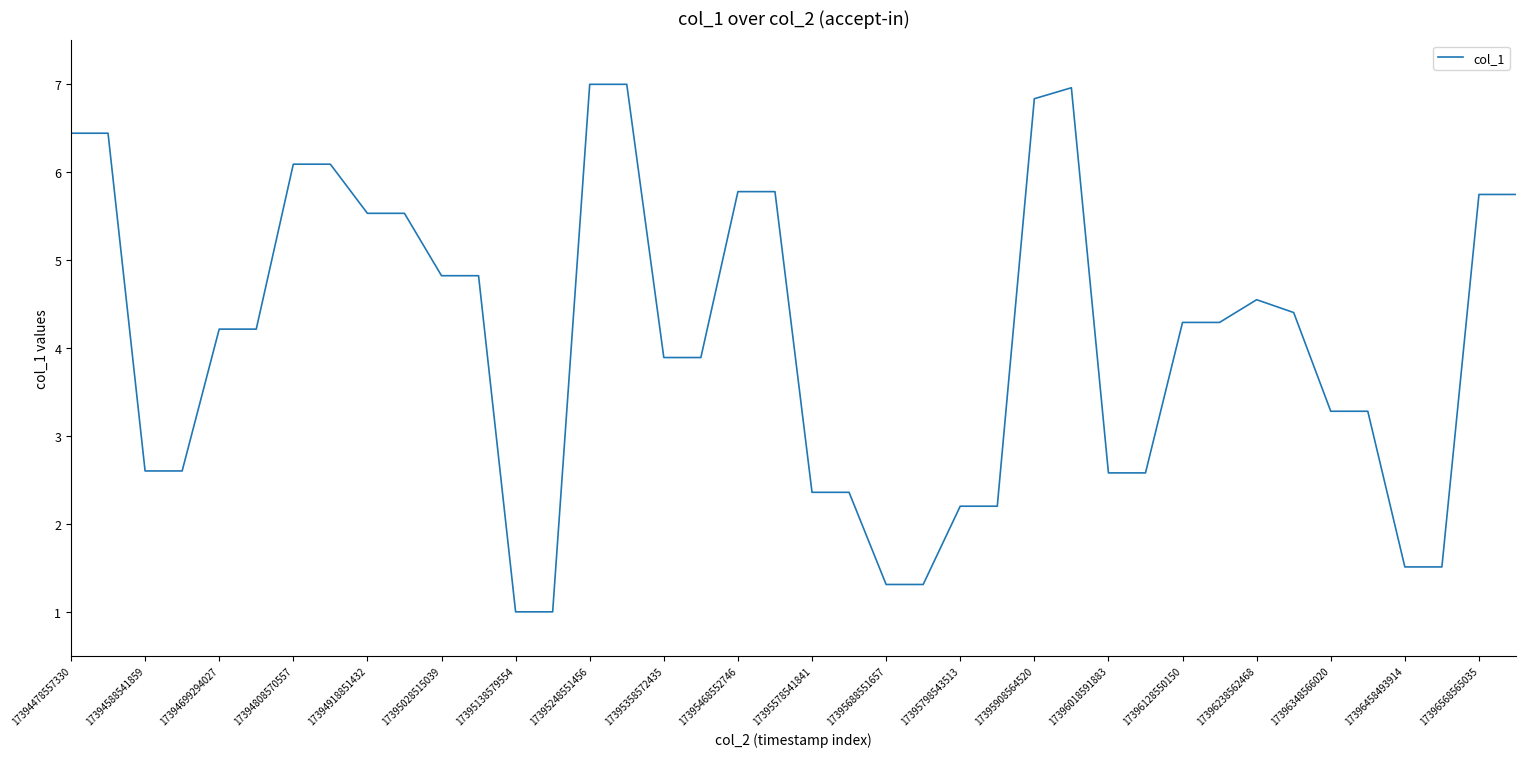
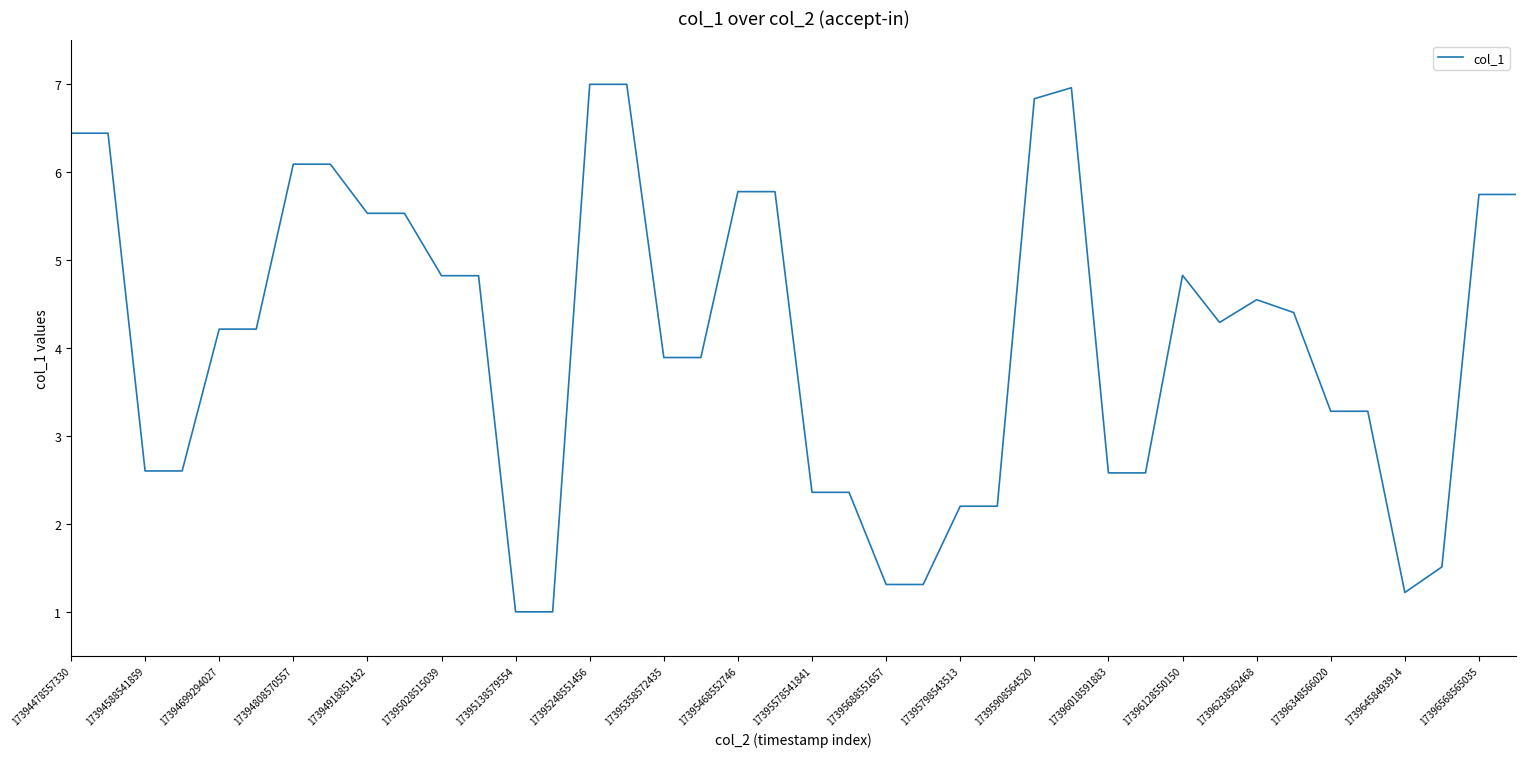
17396128550150: 4.3 -> 4.8
17396458493914: 1.5 -> 1.2
